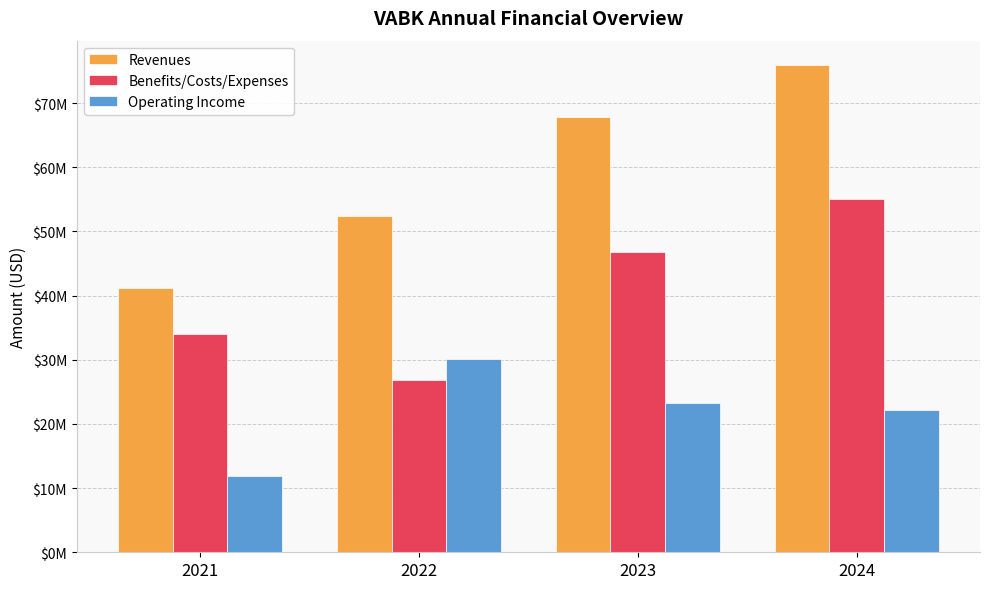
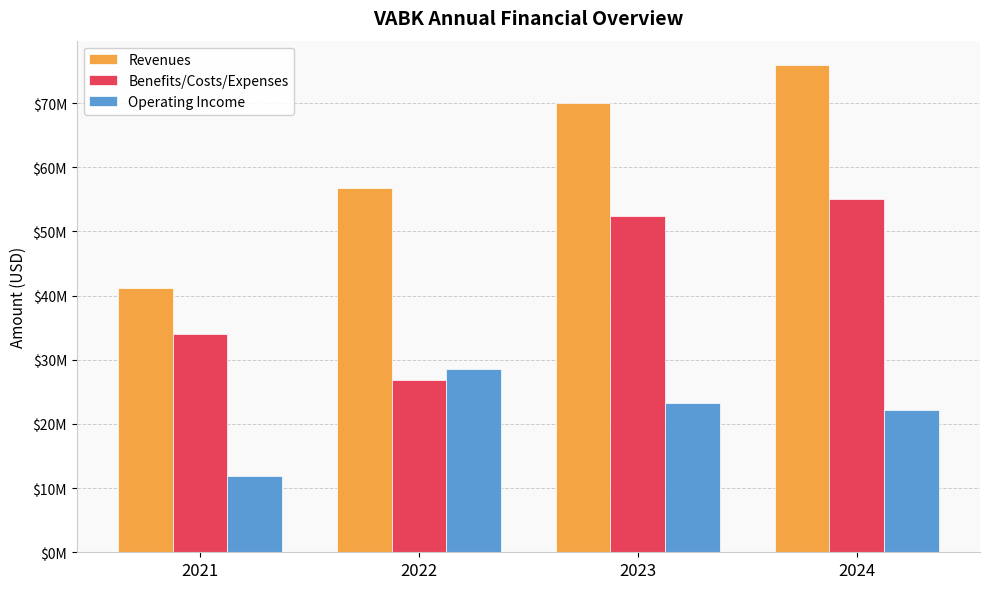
Revenues, 2022: $52000000 -> $57000000
Operating Income, 2022: $30000000 -> $29000000
Revenues, 2023: $68000000 -> $70000000
Benefits/Costs/Expenses, 2023: $47000000 -> $52000000
